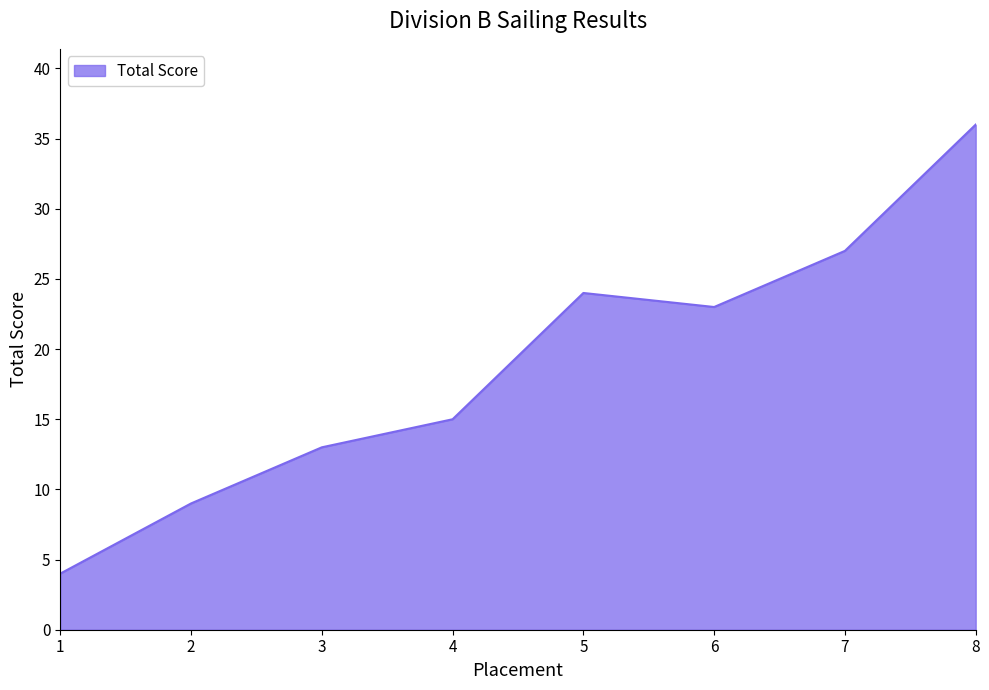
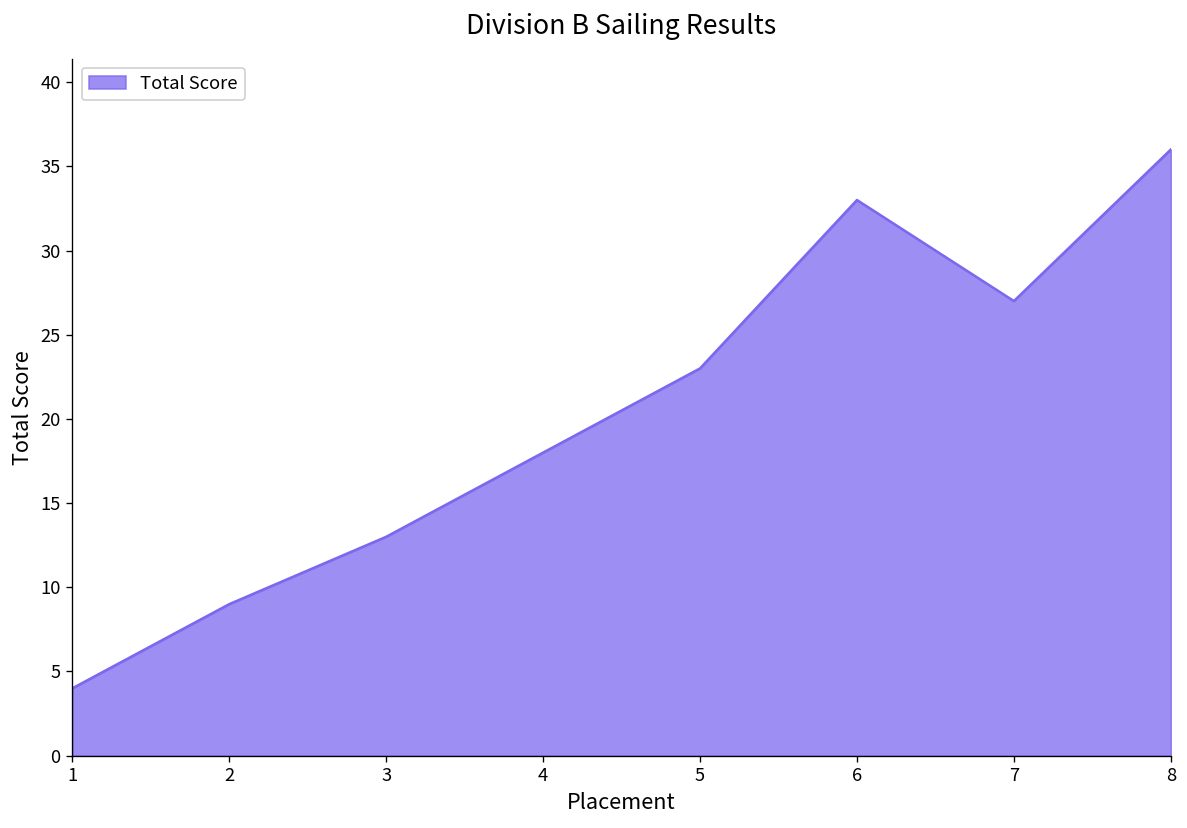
4: 15 -> 18
5: 24 -> 23
6: 23 -> 33
